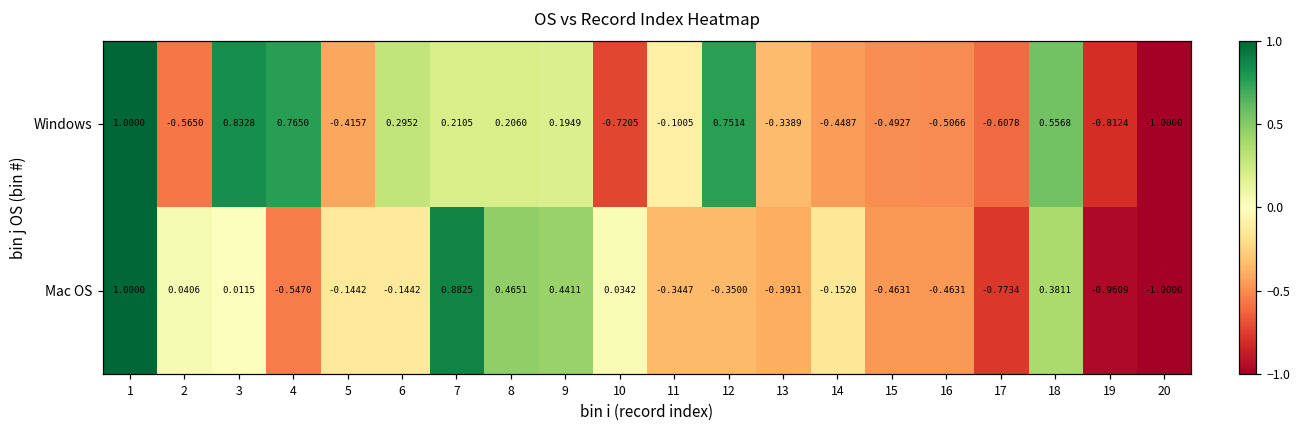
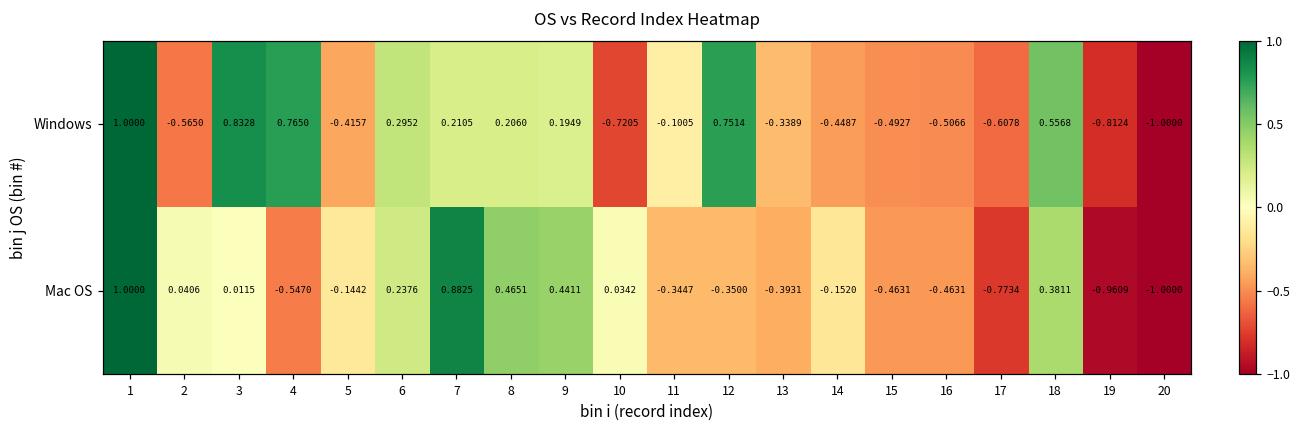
Mac OS, 6: -0.1442 -> 0.2376
